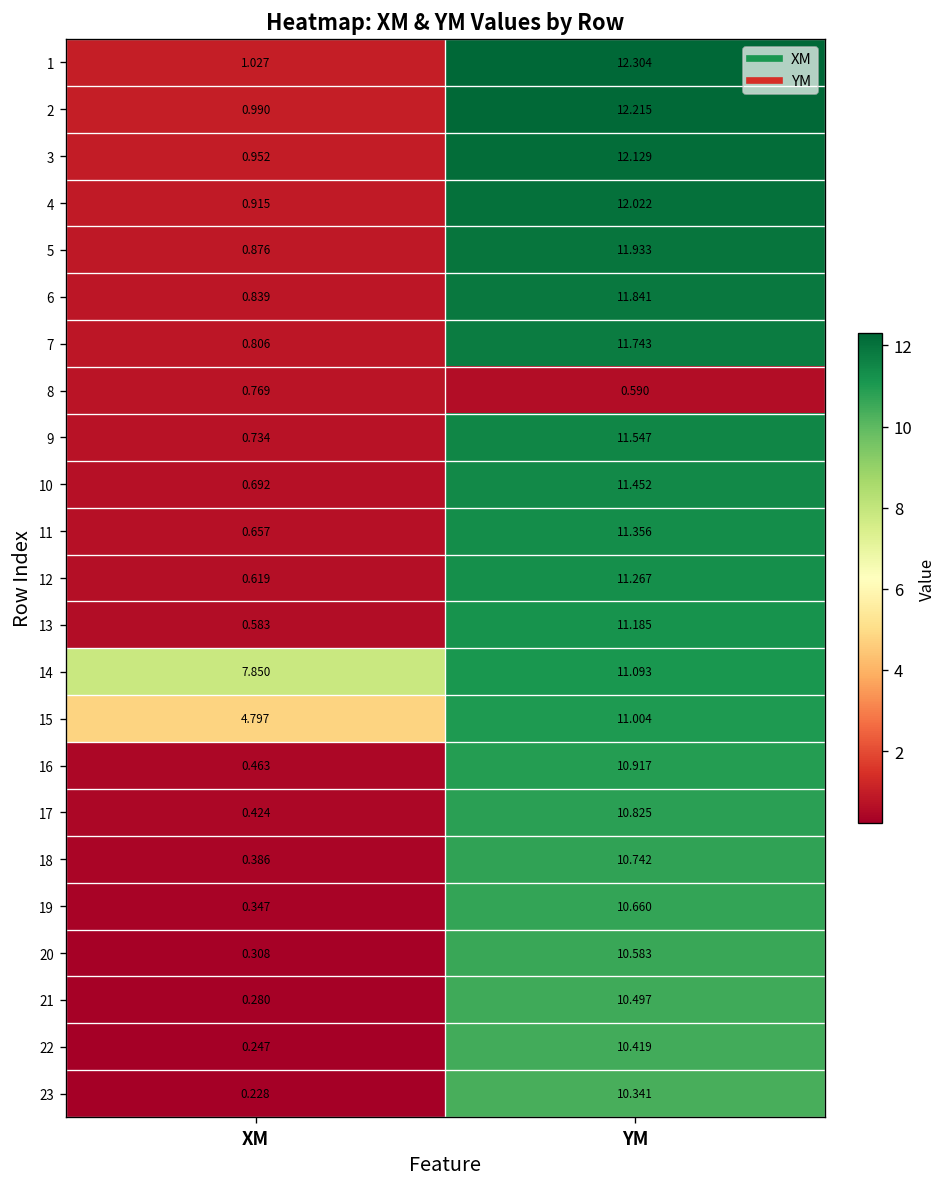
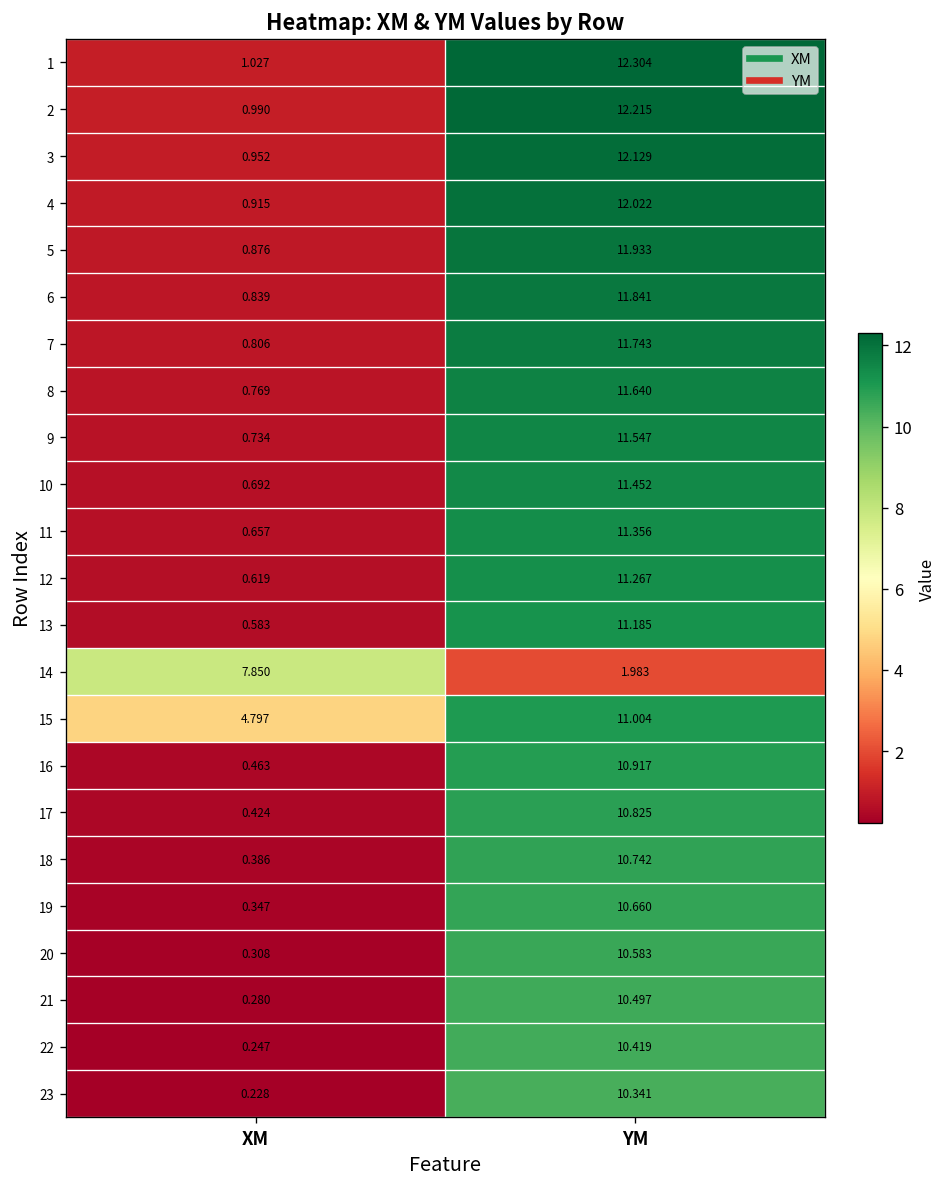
8, YM: 0.590 -> 11.640
14, YM: 11.093 -> 1.983
